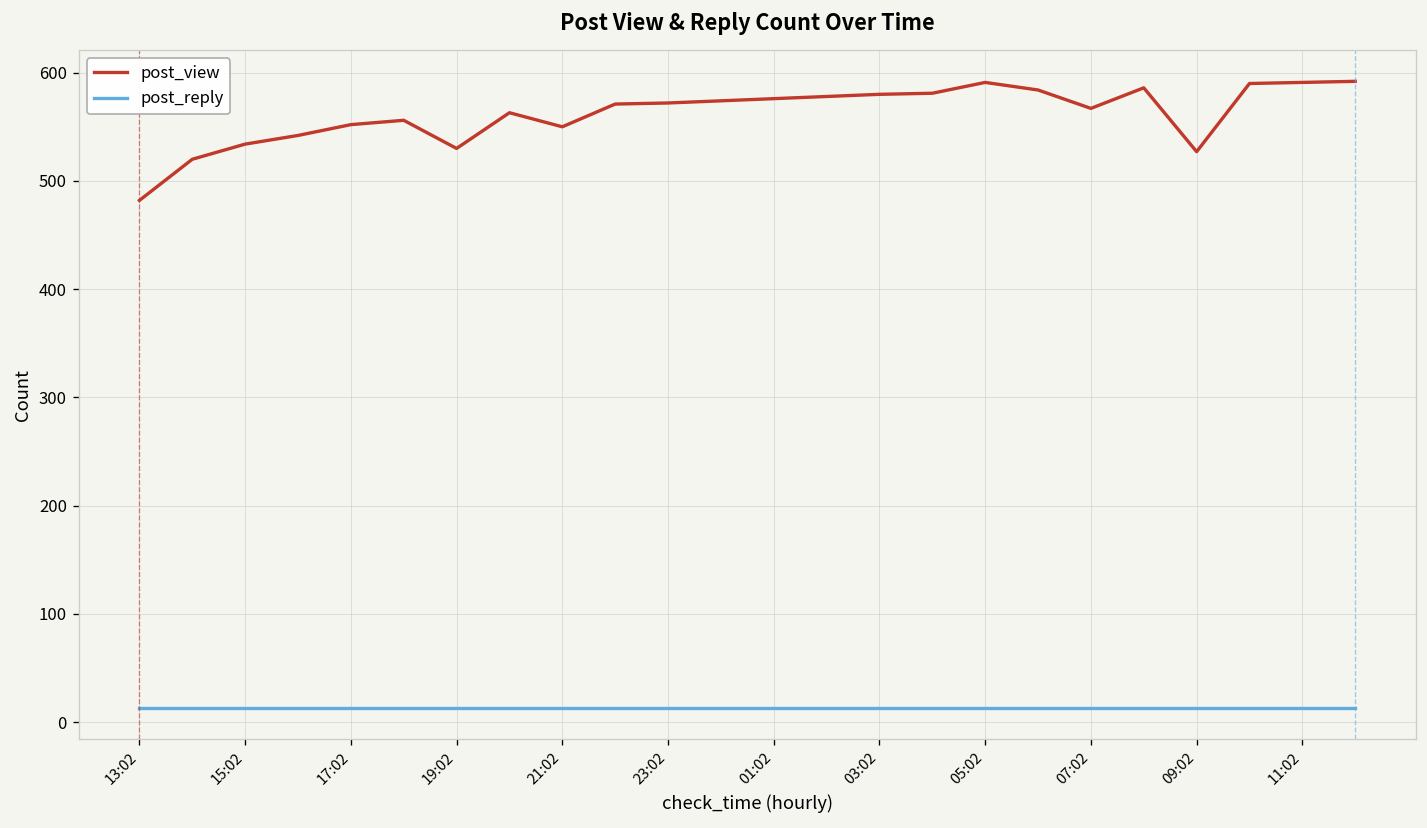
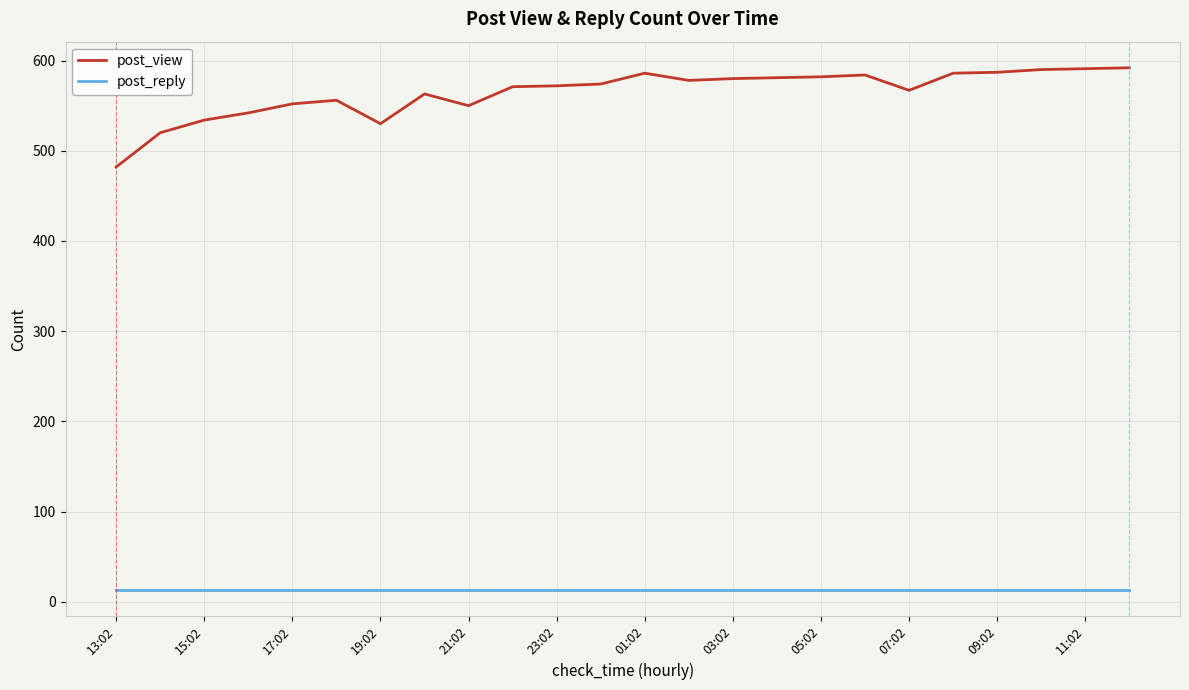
post_view, 01:02: 580 -> 590
post_view, 05:02: 590 -> 580
post_view, 09:02: 530 -> 590
